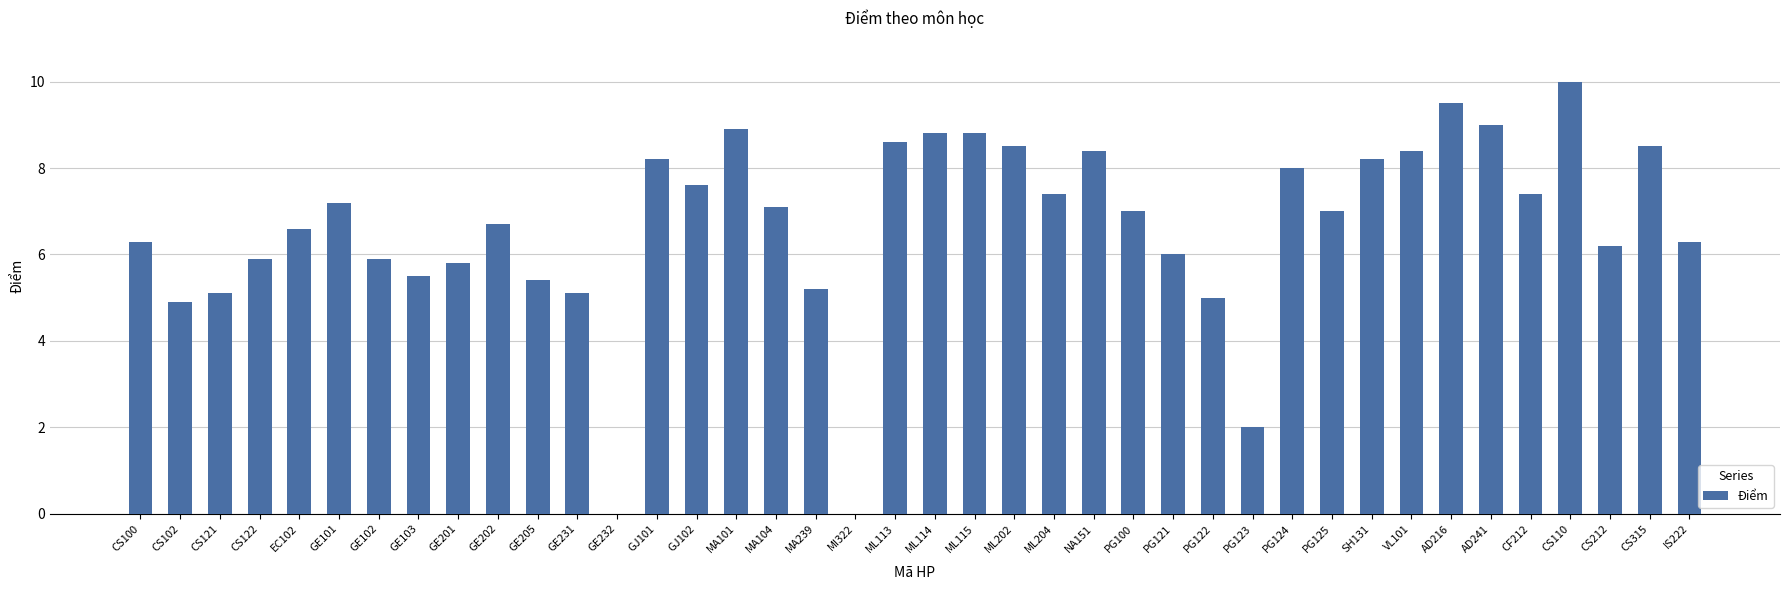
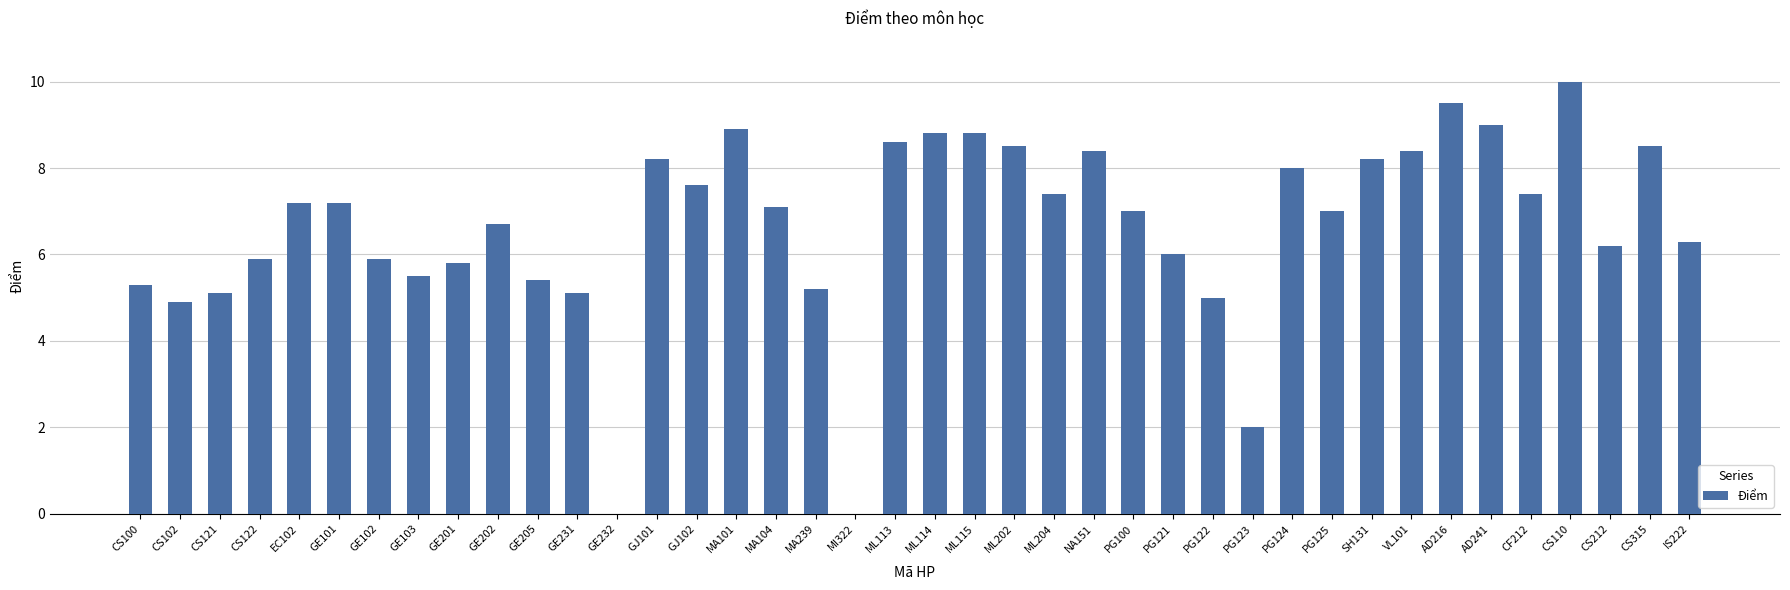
CS100: 6.3 -> 5.3
EC102: 6.6 -> 7.2
